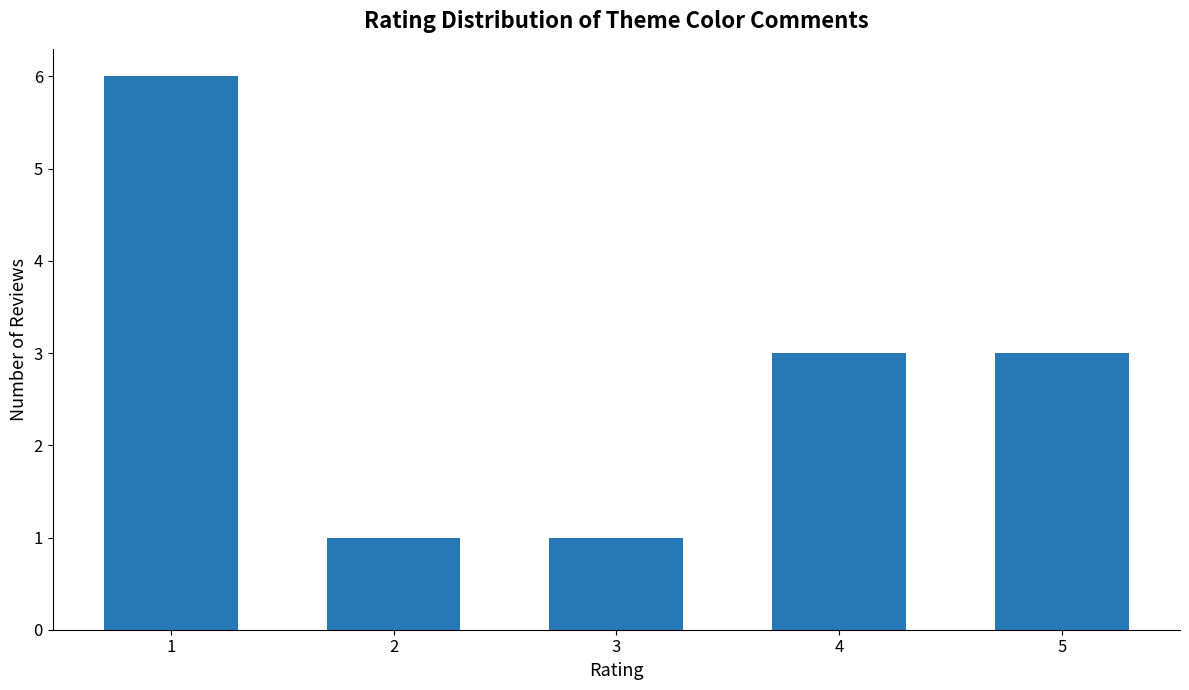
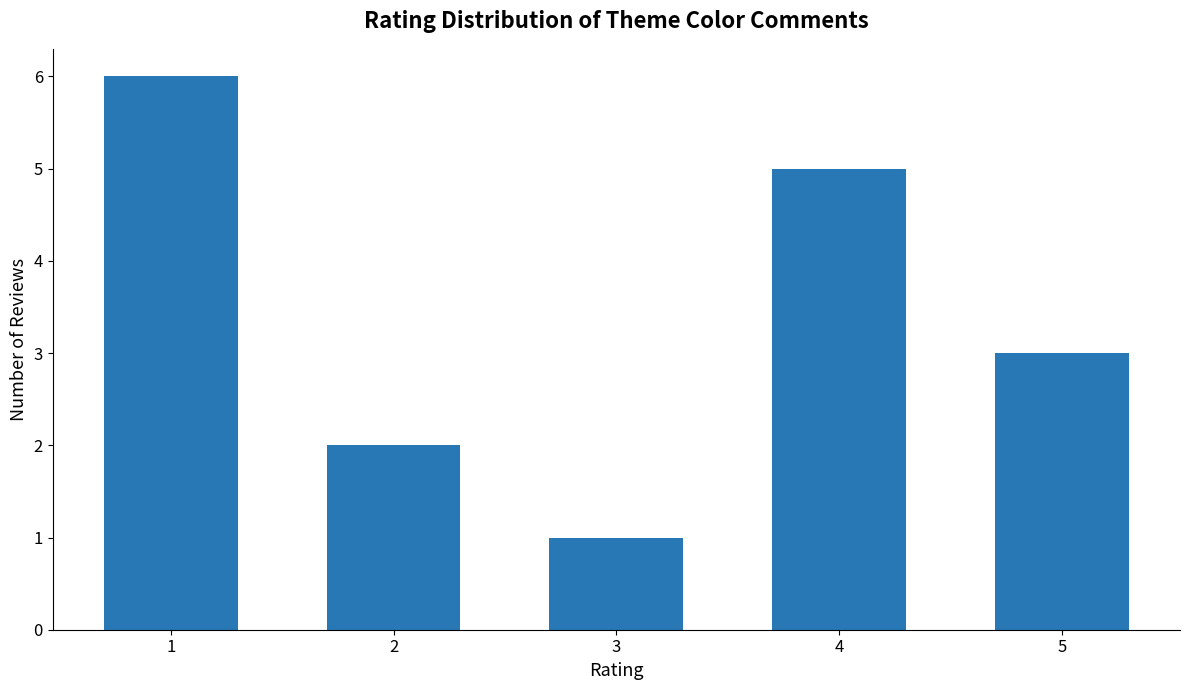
2: 1 -> 2
4: 3 -> 5
